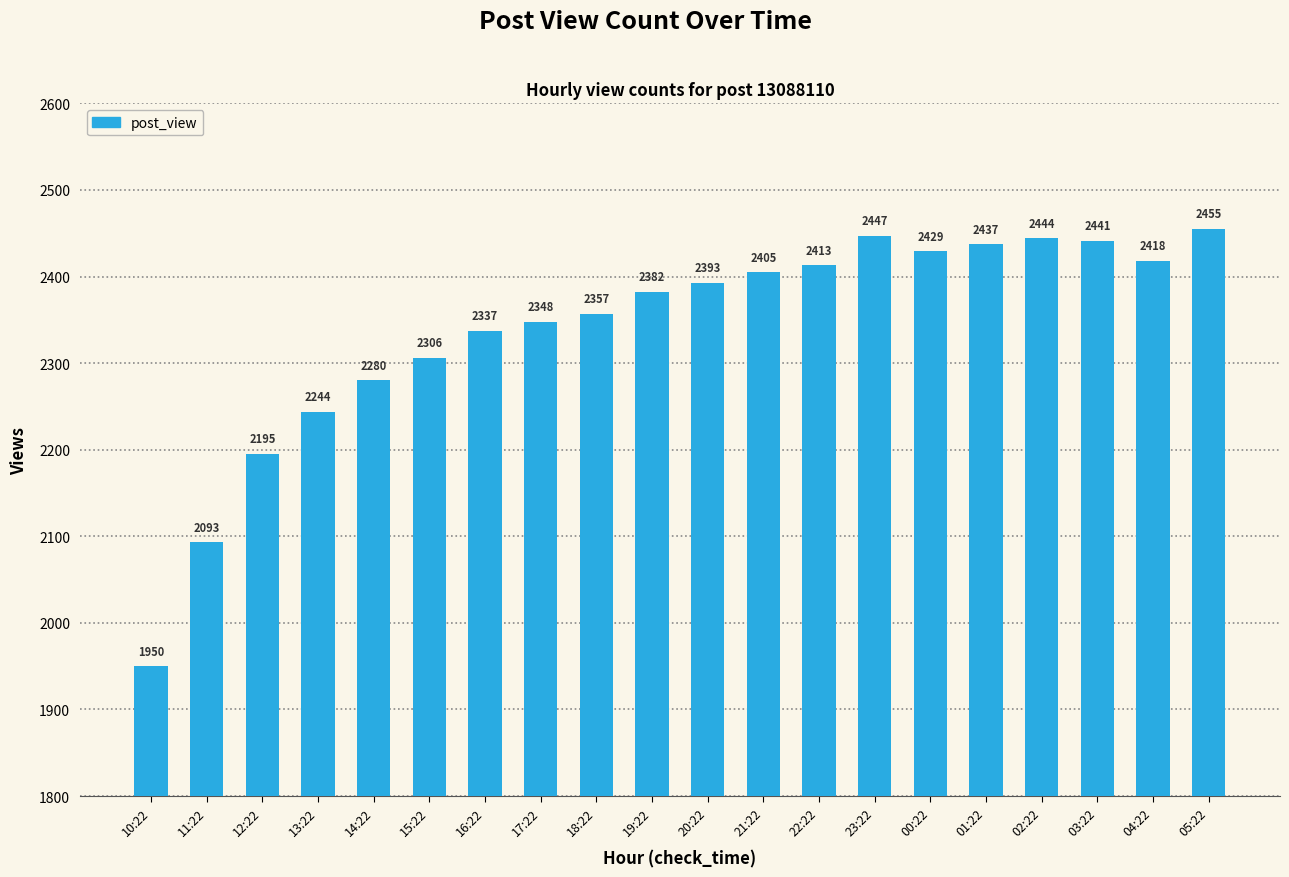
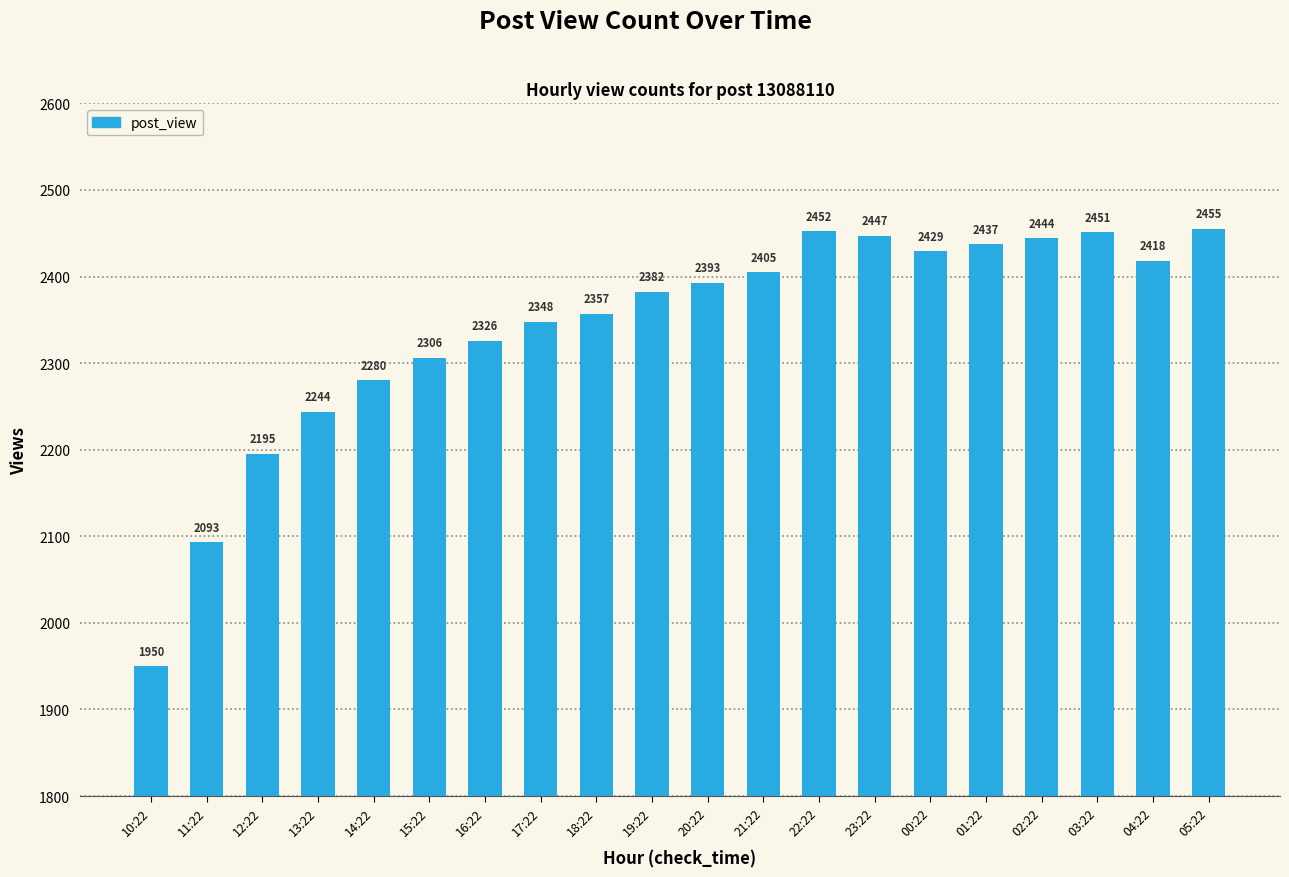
16:22: 2337 -> 2326
22:22: 2413 -> 2452
03:22: 2441 -> 2451
